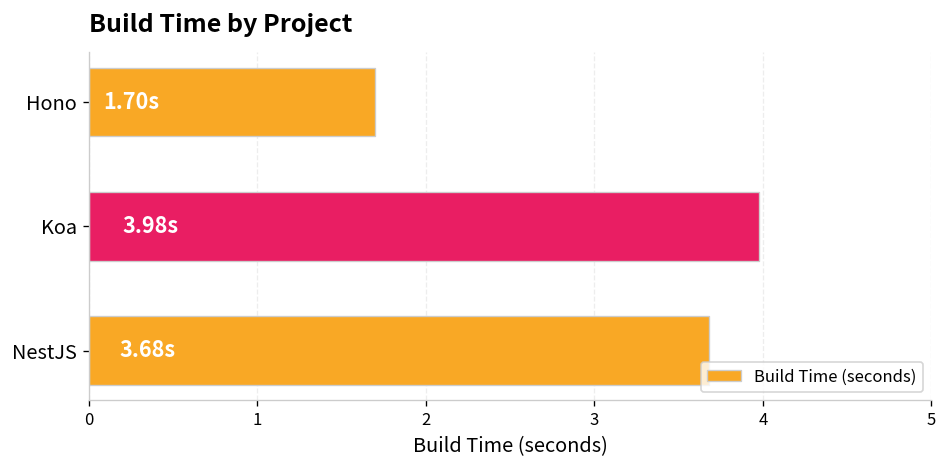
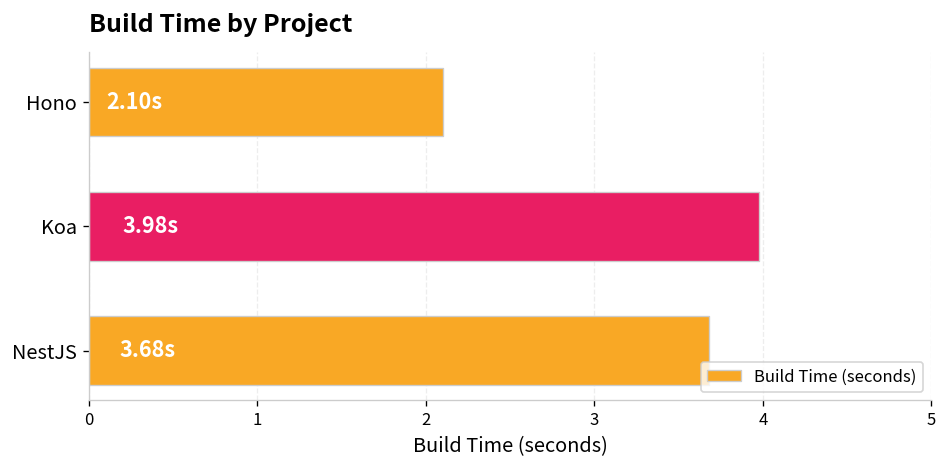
Hono: 1.70s -> 2.10s
